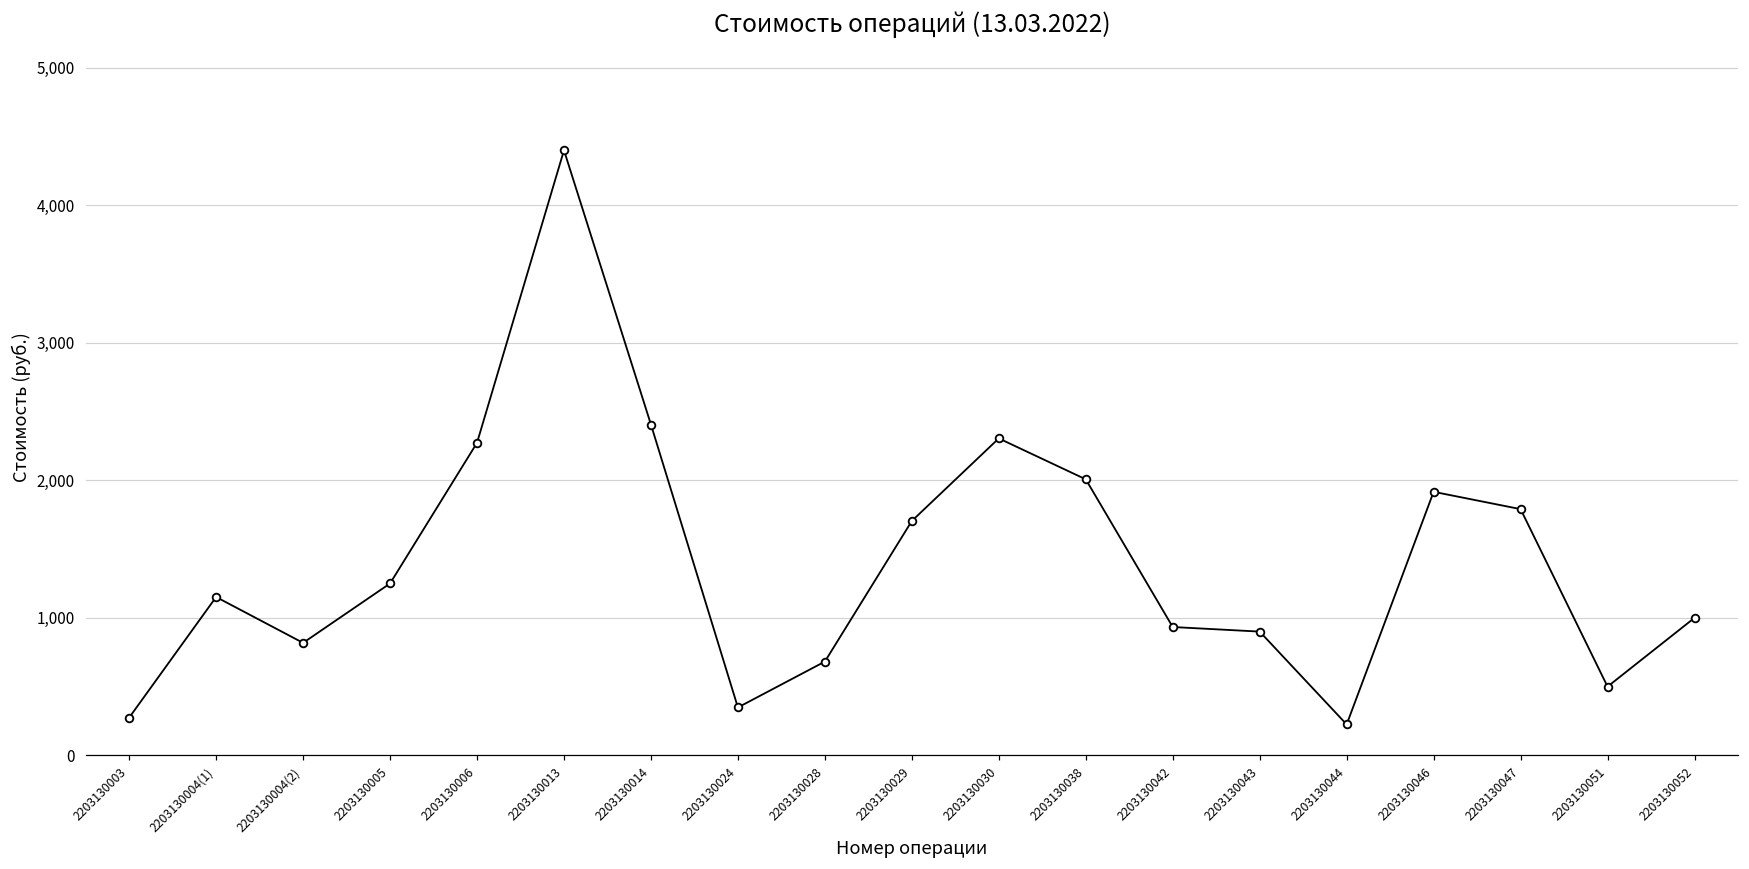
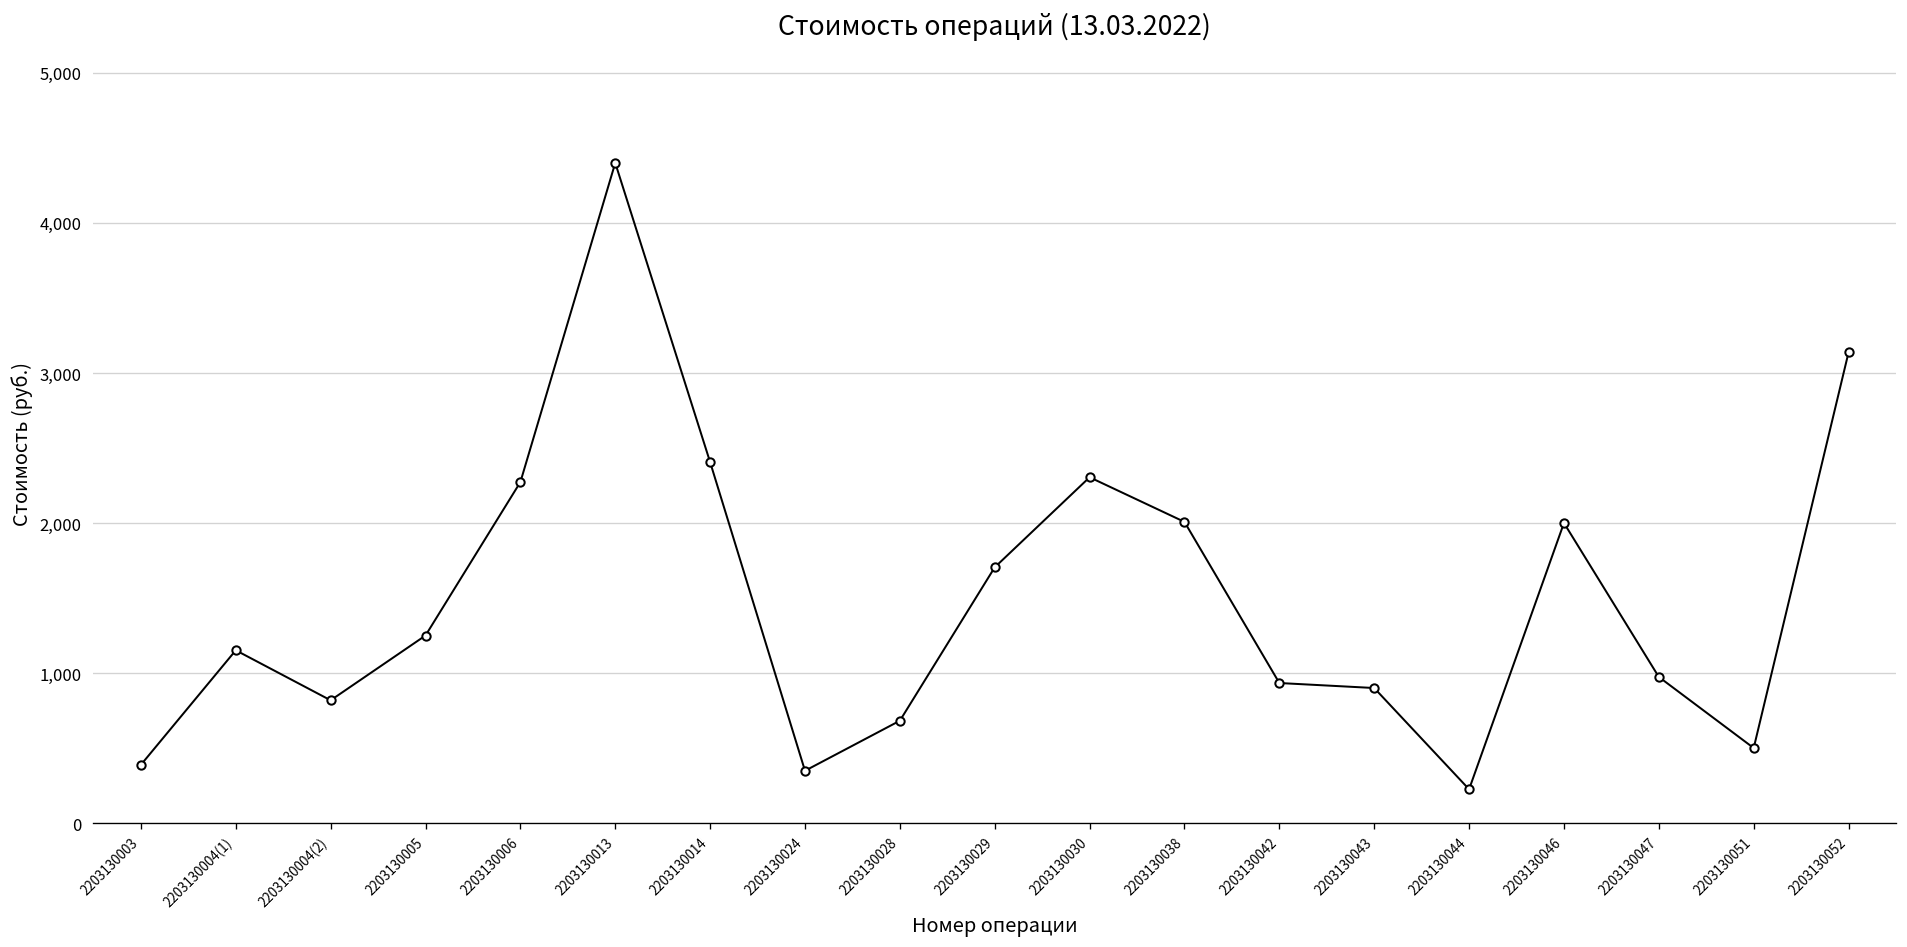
2203130003: 270 -> 390
2203130046: 1,920 -> 2,000
2203130047: 1,790 -> 970
2203130052: 1,000 -> 3,140
